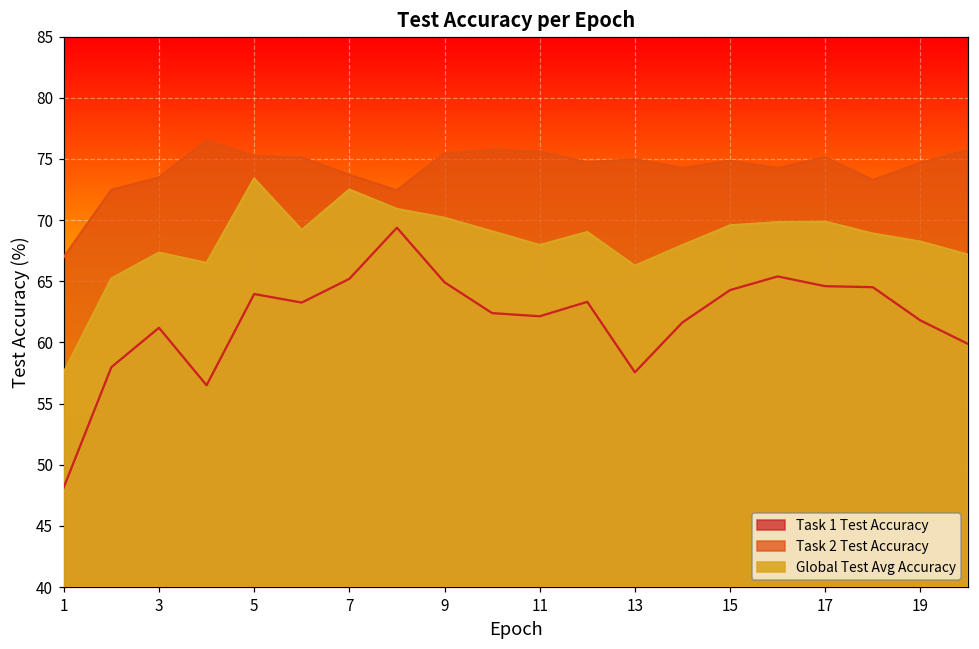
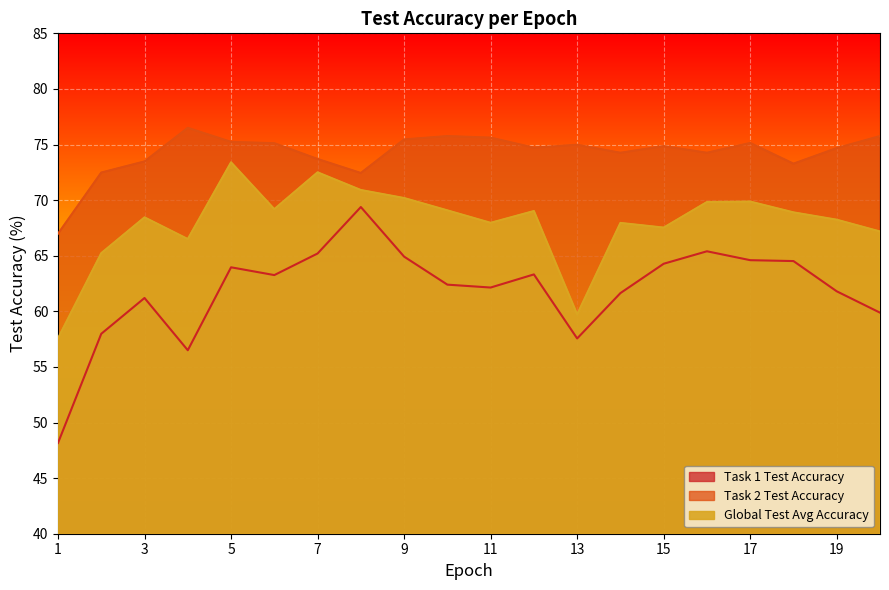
Global Test Avg Accuracy, 3: 67.3 -> 68.5
Global Test Avg Accuracy, 13: 66.3 -> 59.7
Global Test Avg Accuracy, 15: 69.6 -> 67.5
